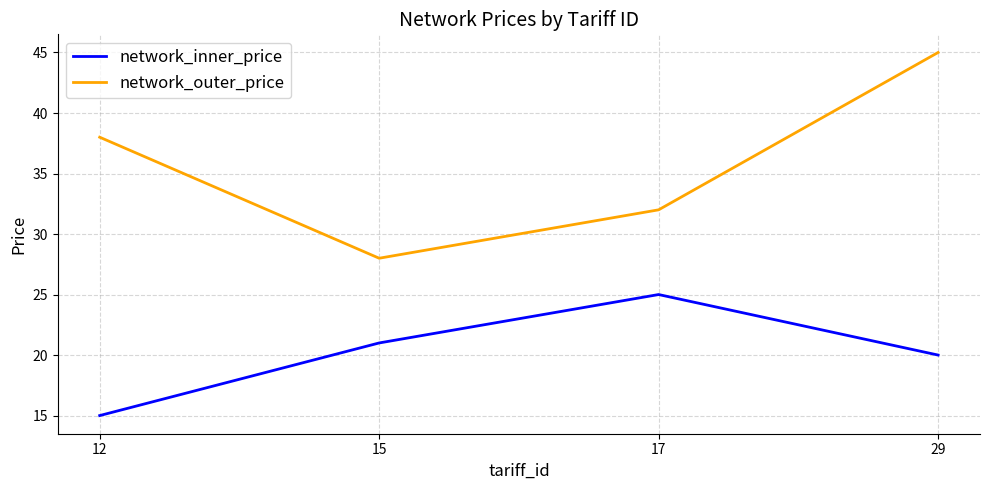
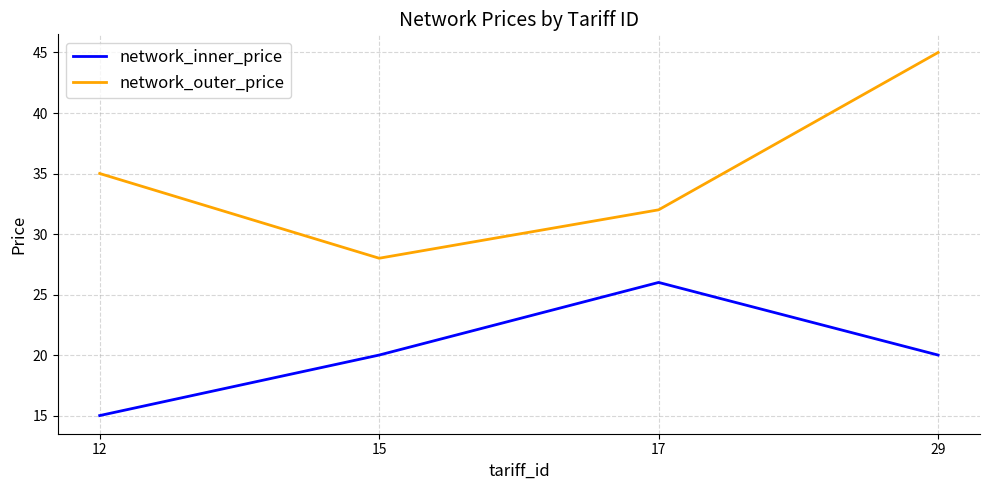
network_outer_price, 12: 38 -> 35
network_inner_price, 15: 21 -> 20
network_inner_price, 17: 25 -> 26
